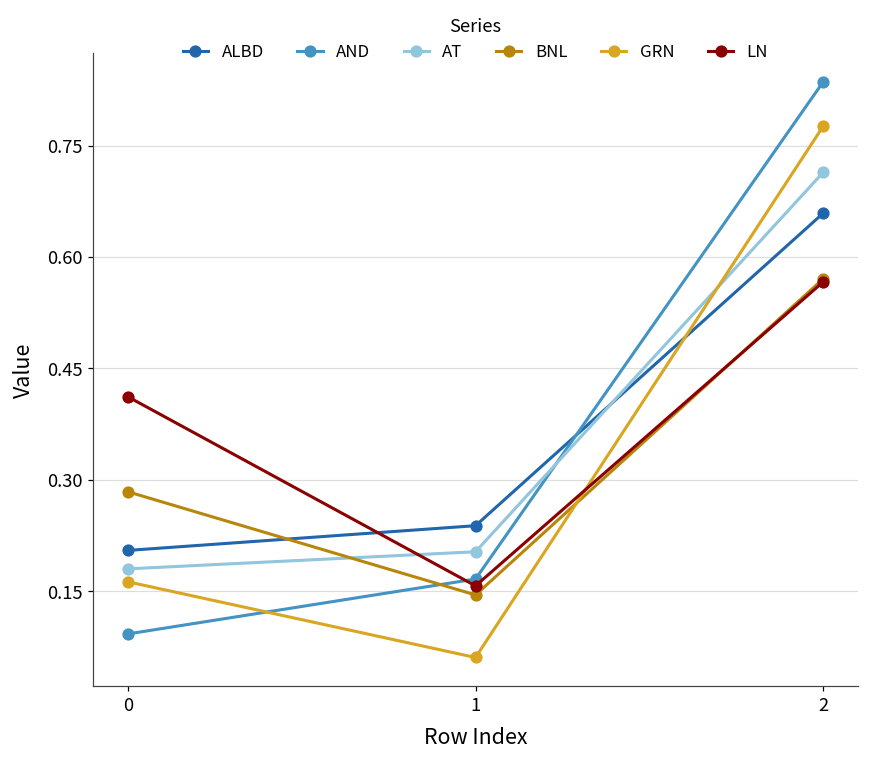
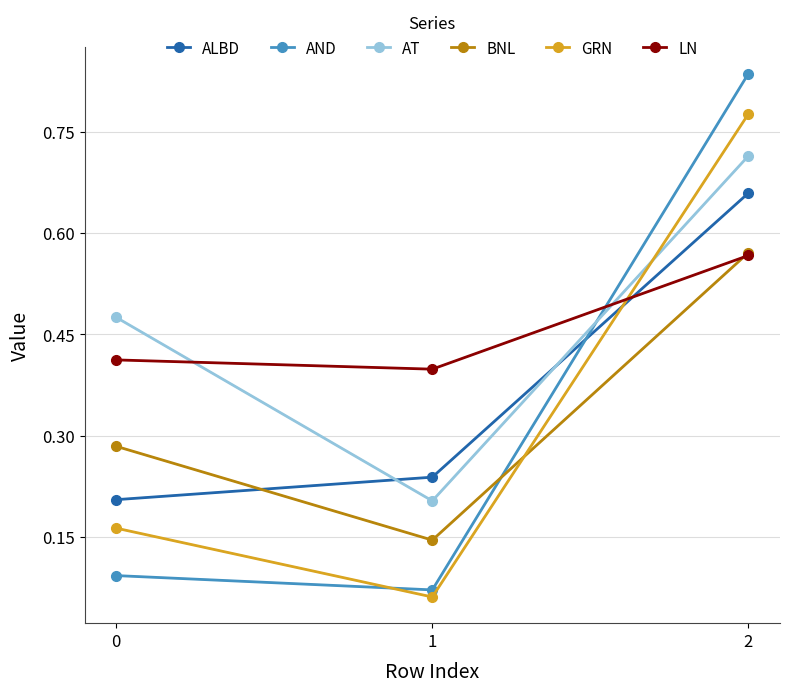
AT, 0: 0.18 -> 0.48
AND, 1: 0.17 -> 0.07
LN, 1: 0.16 -> 0.40
